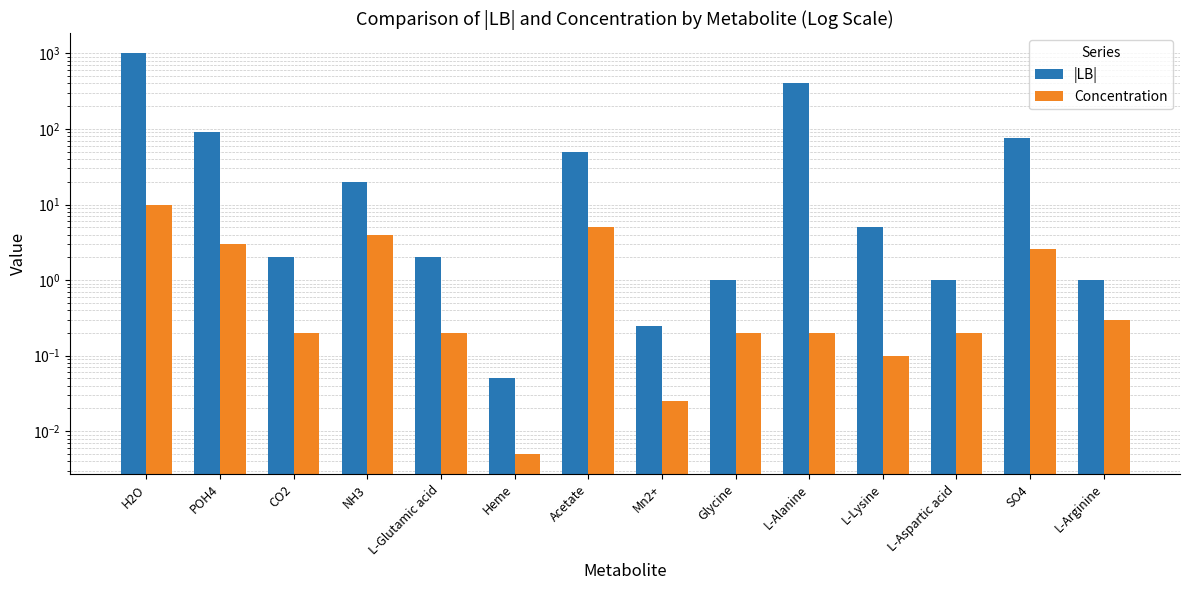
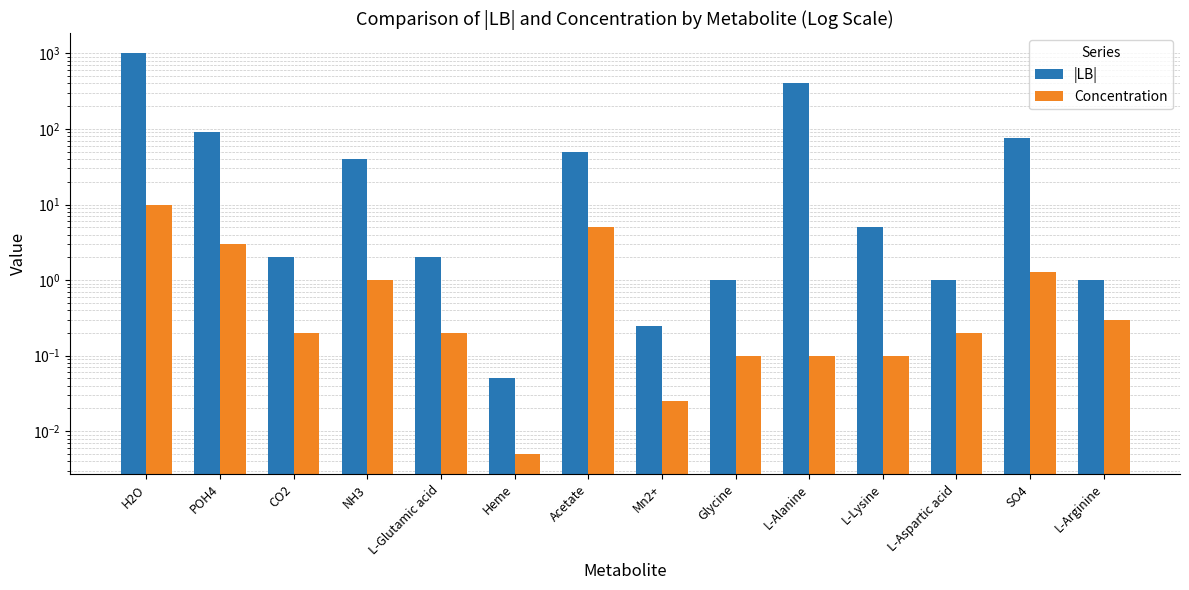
|LB|, NH3: 20 -> 40
Concentration, NH3: 4 -> 1
Concentration, Glycine: 0.2 -> 0.1
Concentration, L-Alanine: 0.2 -> 0.1
Concentration, SO4: 2.5 -> 1.3
